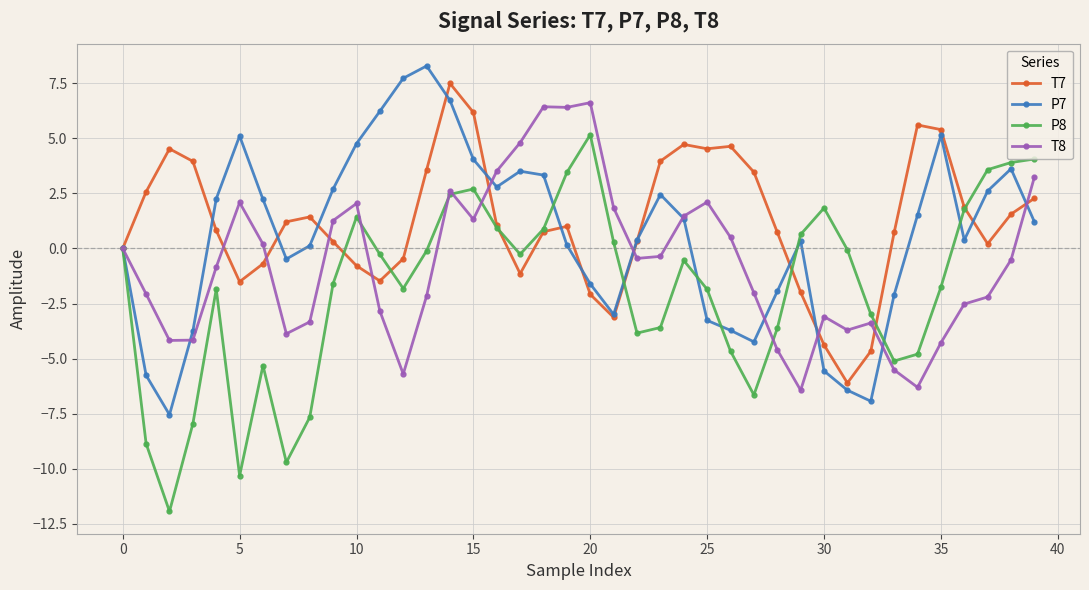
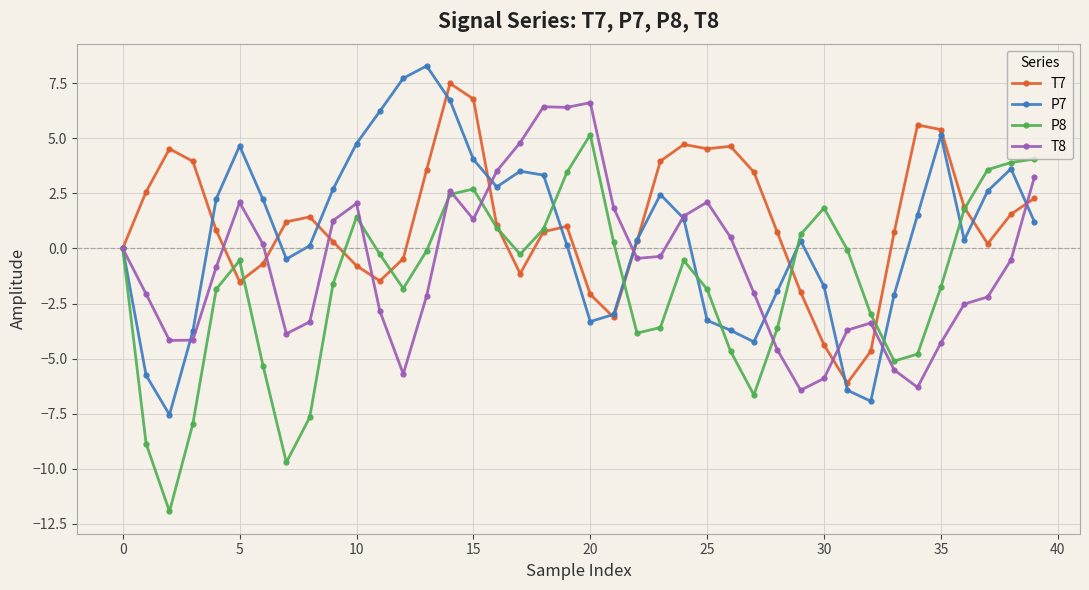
P7, 5: 5.1 -> 4.7
P8, 5: -10.3 -> -0.5
T7, 15: 6.2 -> 6.8
P7, 20: -1.6 -> -3.3
P7, 30: -5.6 -> -1.7
T8, 30: -3.1 -> -5.9
